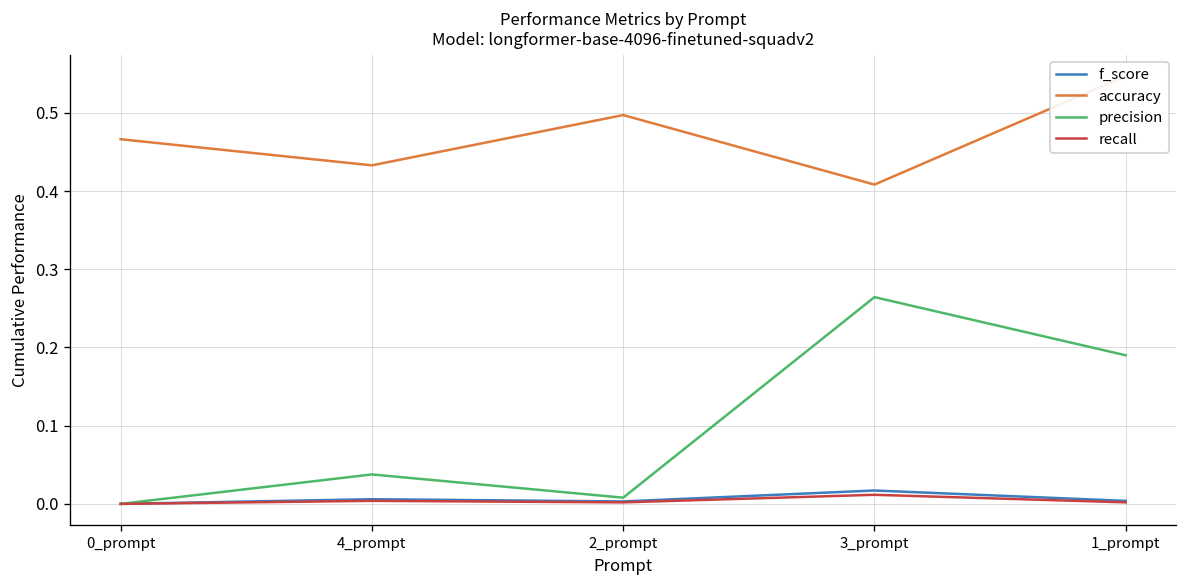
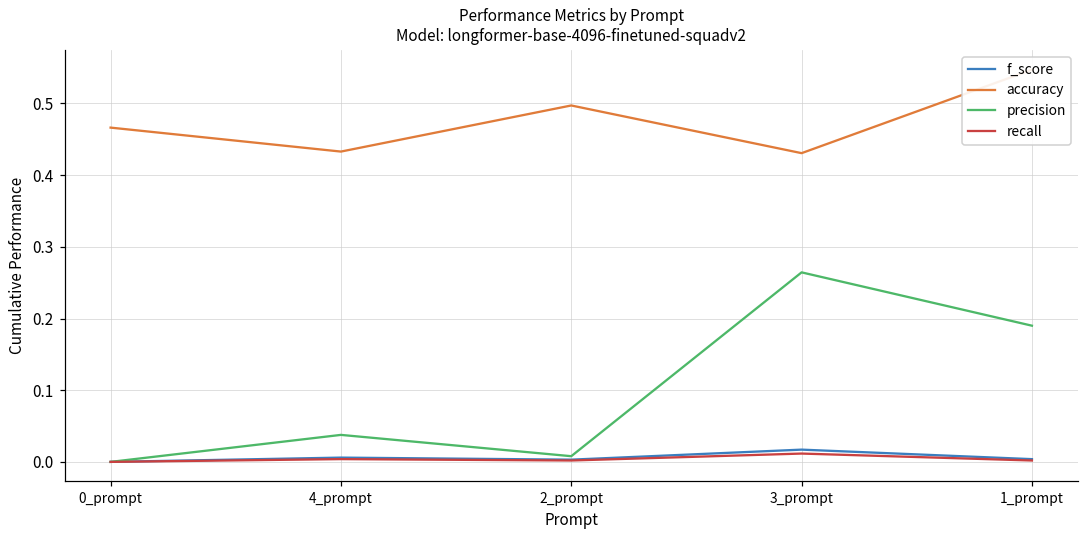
accuracy, 3_prompt: 0.41 -> 0.43
